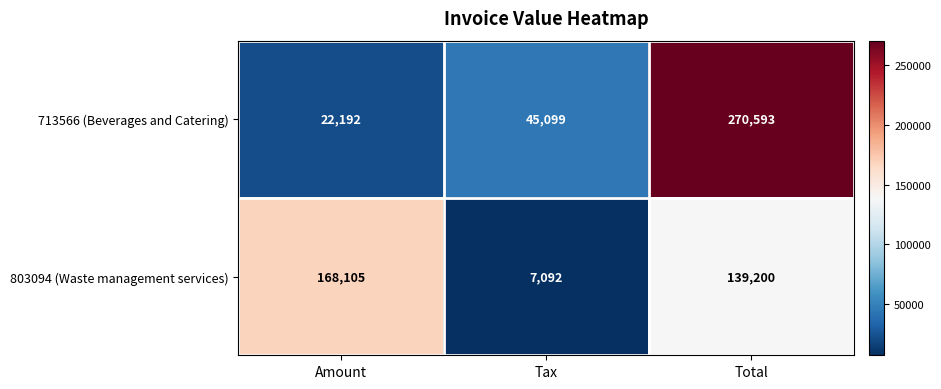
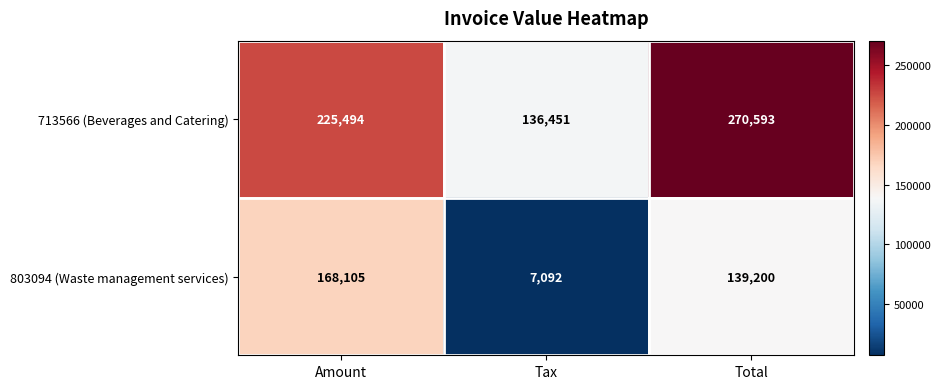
713566 (Beverages and Catering), Amount: 22,192 -> 225,494
713566 (Beverages and Catering), Tax: 45,099 -> 136,451
